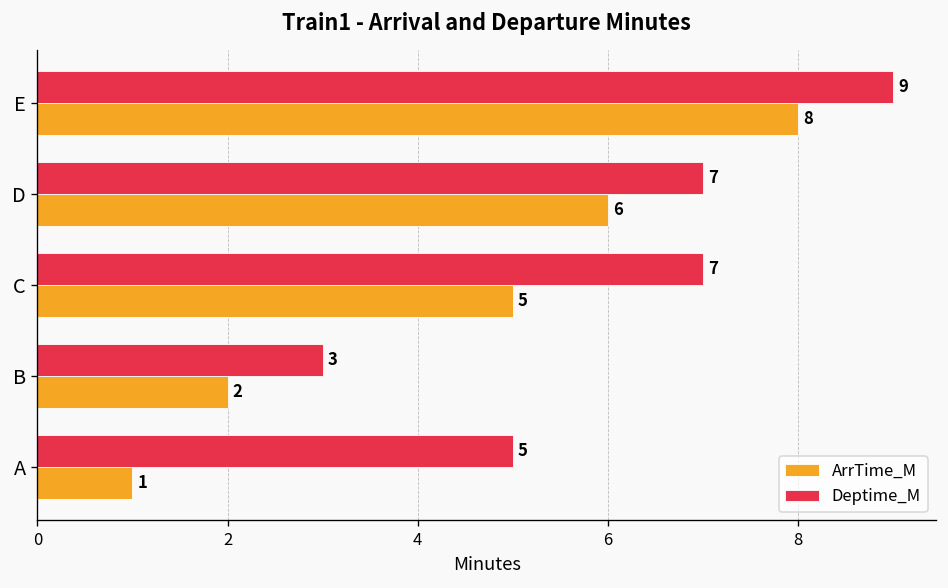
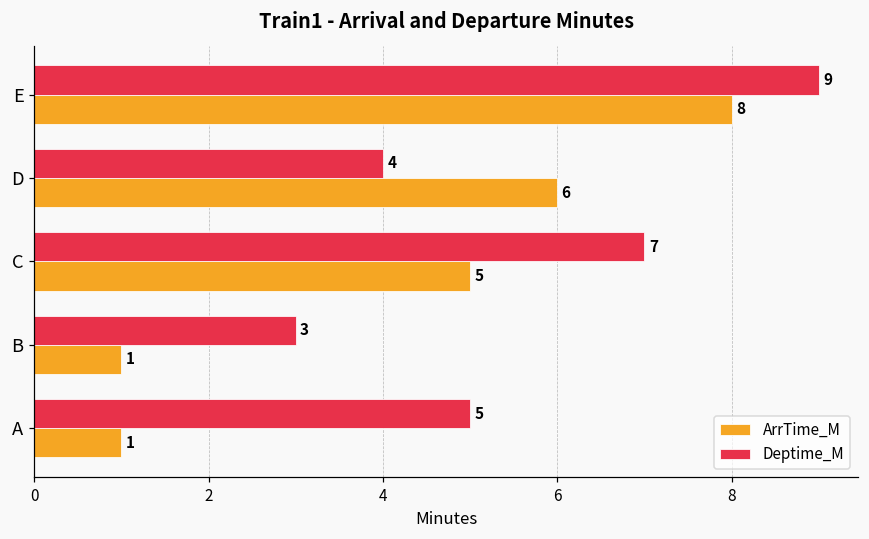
Deptime_M, D: 7 -> 4
ArrTime_M, B: 2 -> 1
